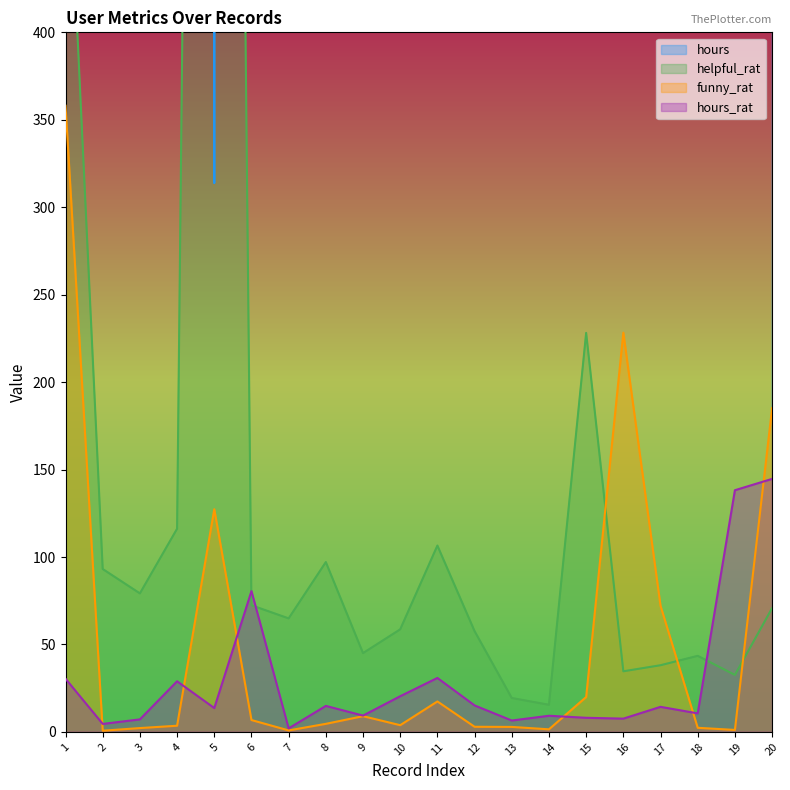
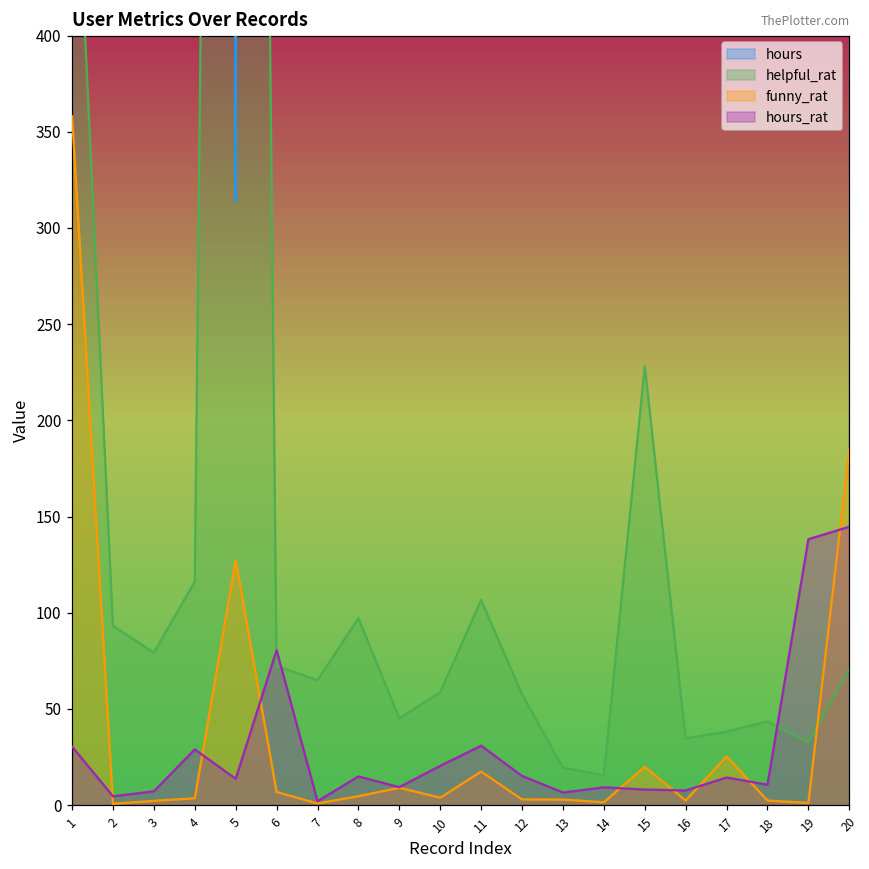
funny_rat, 16: 228 -> 2
funny_rat, 17: 72 -> 25
